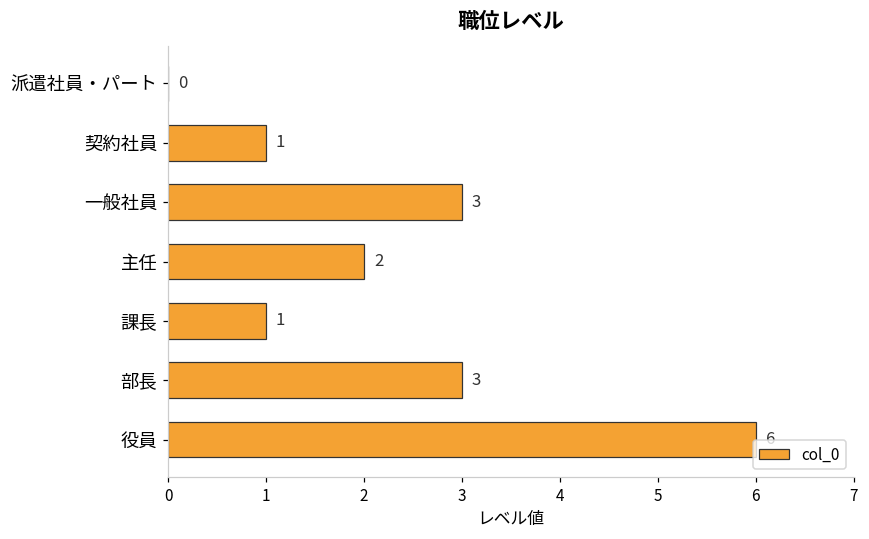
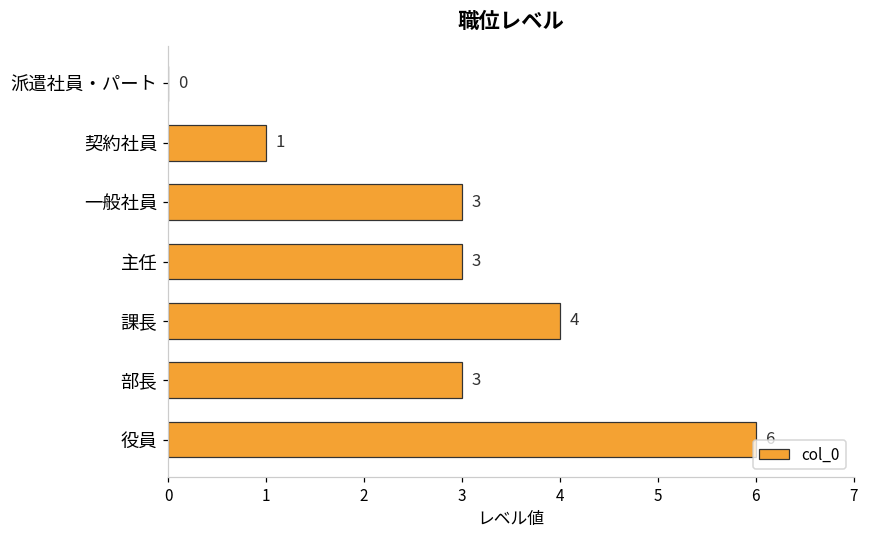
主任: 2 -> 3
課長: 1 -> 4
